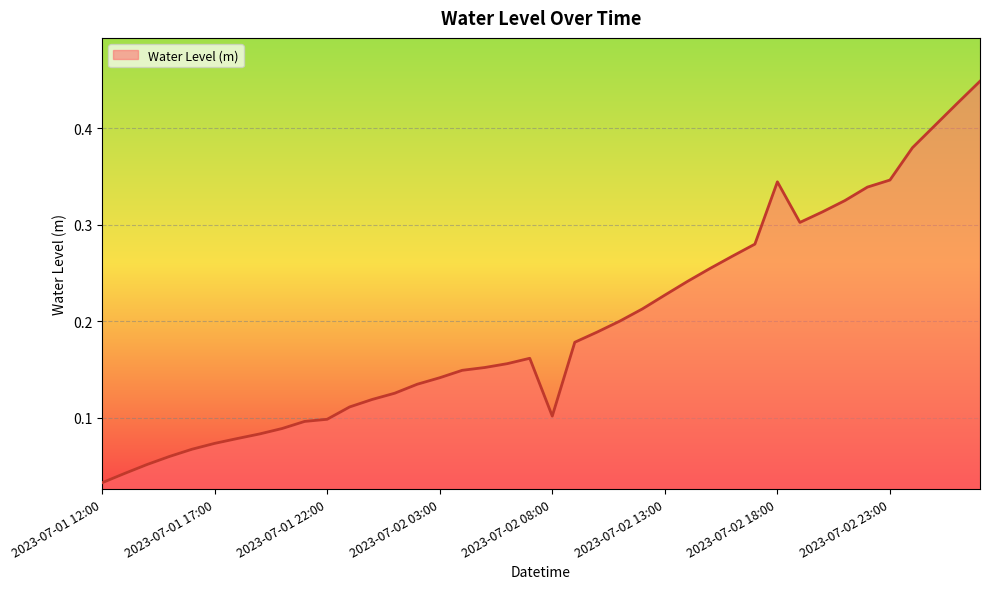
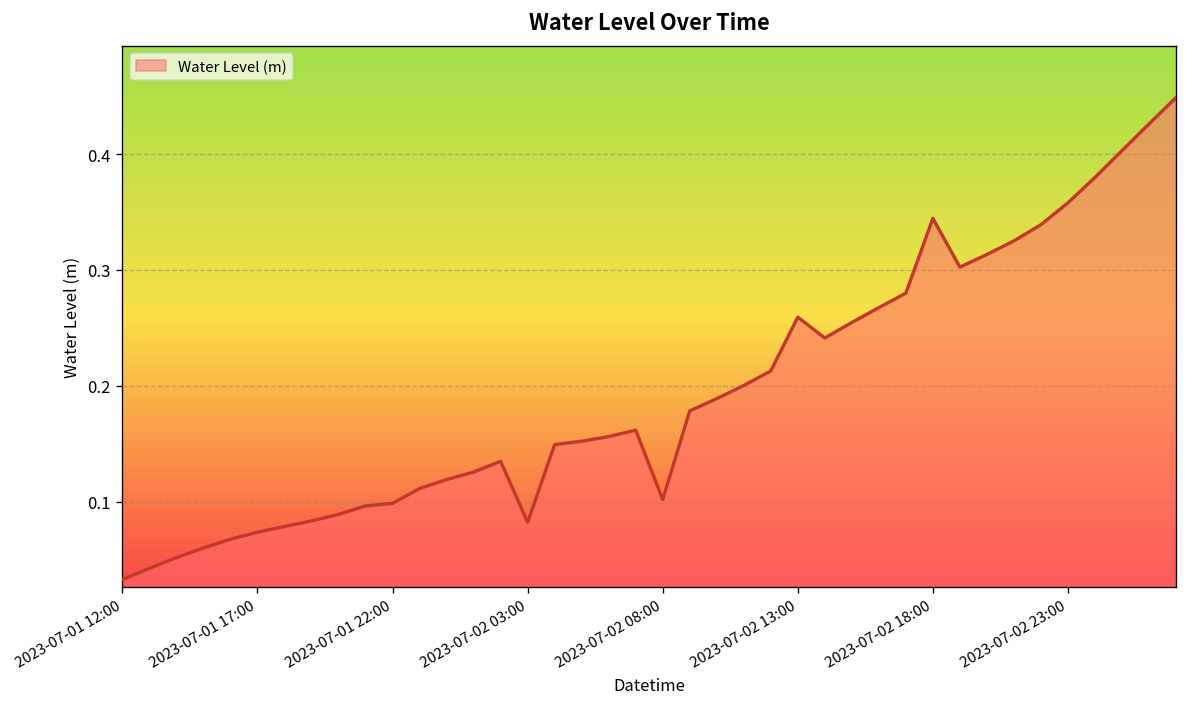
2023-07-02 03:00: 0.14 -> 0.08
2023-07-02 13:00: 0.23 -> 0.26
2023-07-02 23:00: 0.35 -> 0.36
